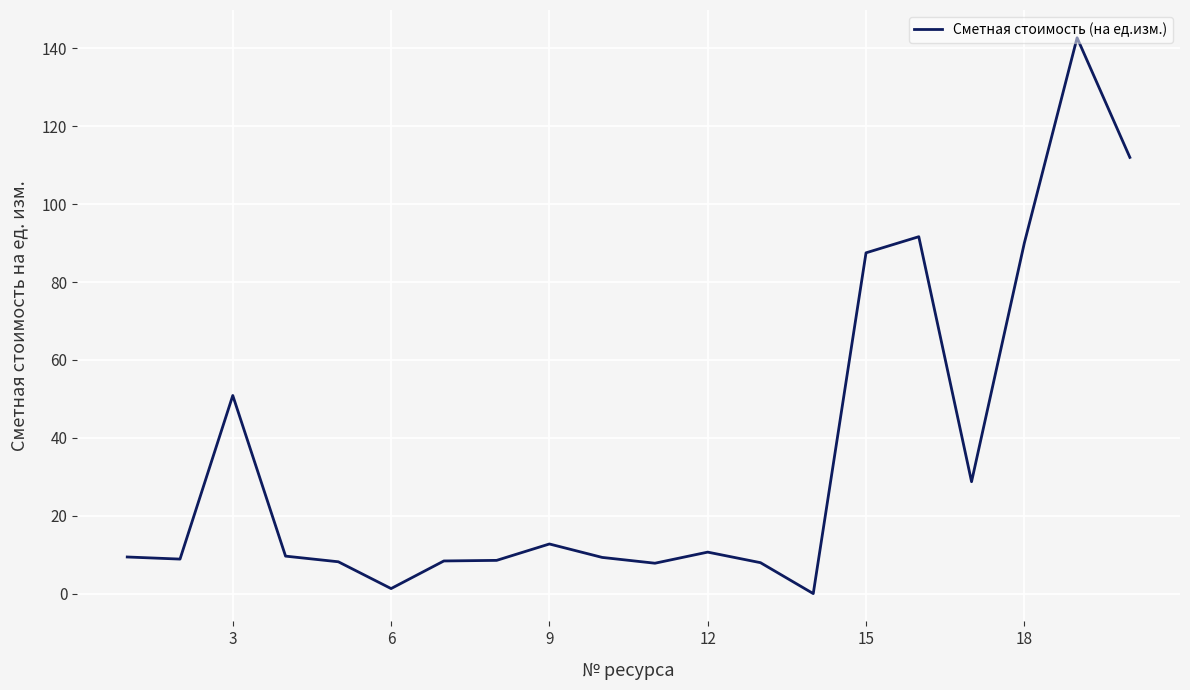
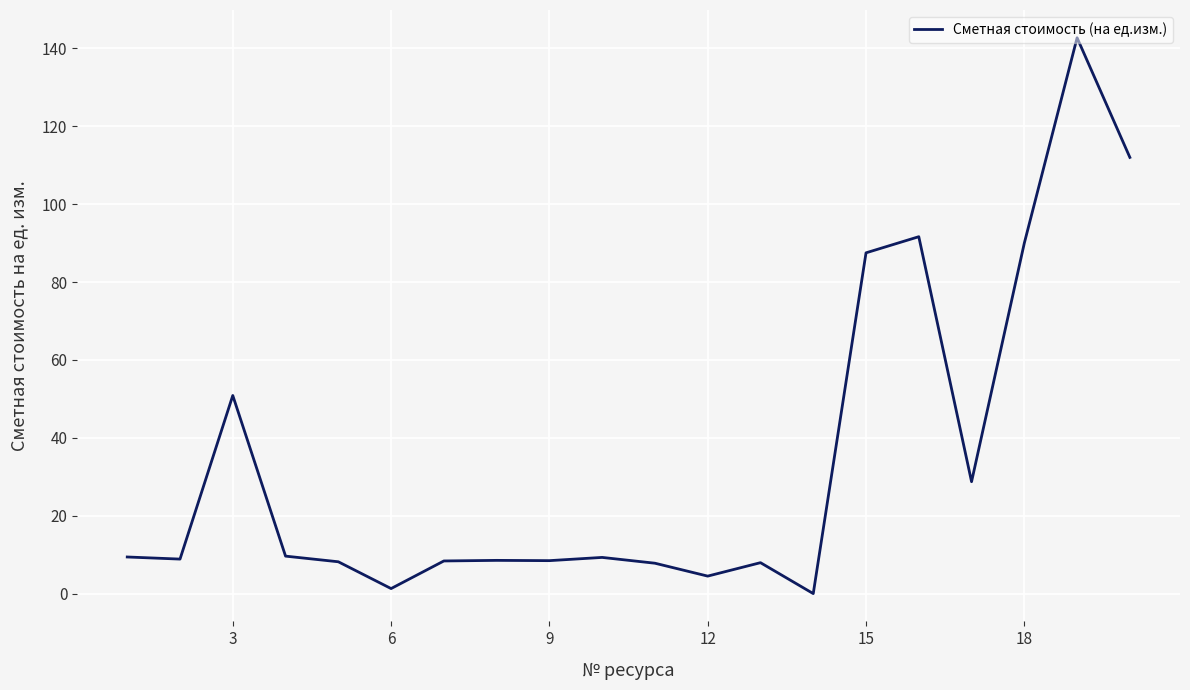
9: 13 -> 8
12: 11 -> 4
